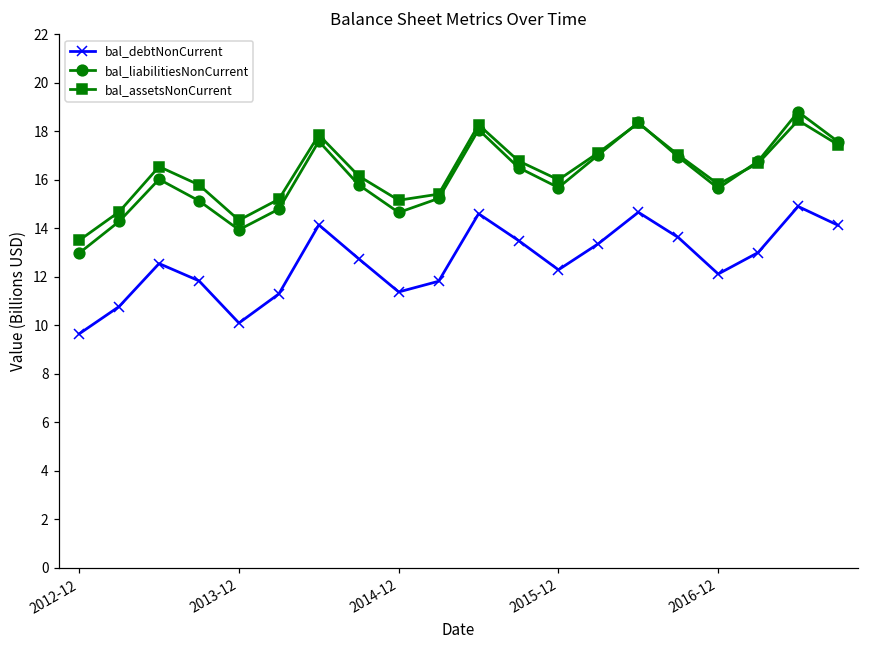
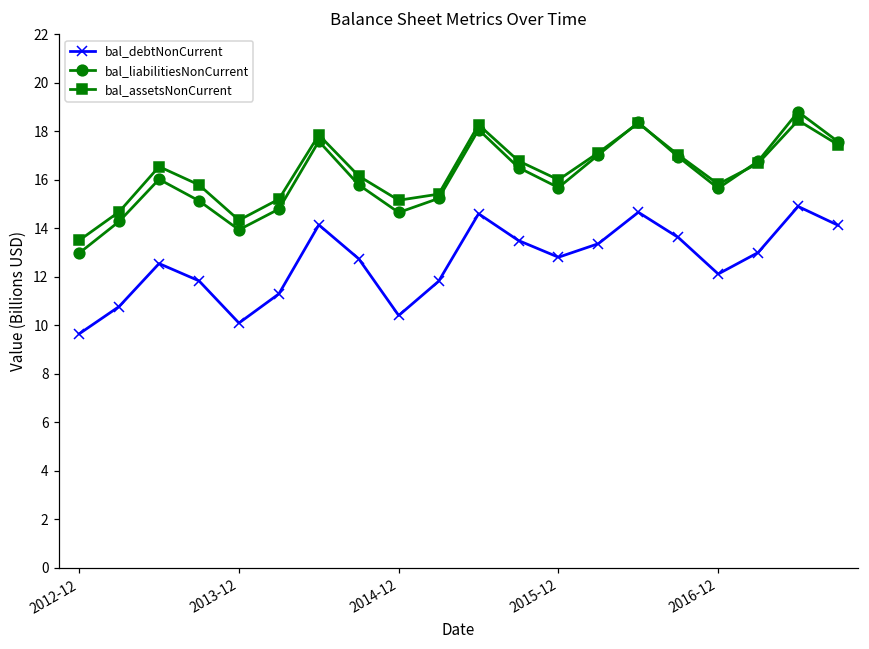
bal_debtNonCurrent, 2014-12: 11.4 -> 10.4
bal_debtNonCurrent, 2015-12: 12.3 -> 12.8
